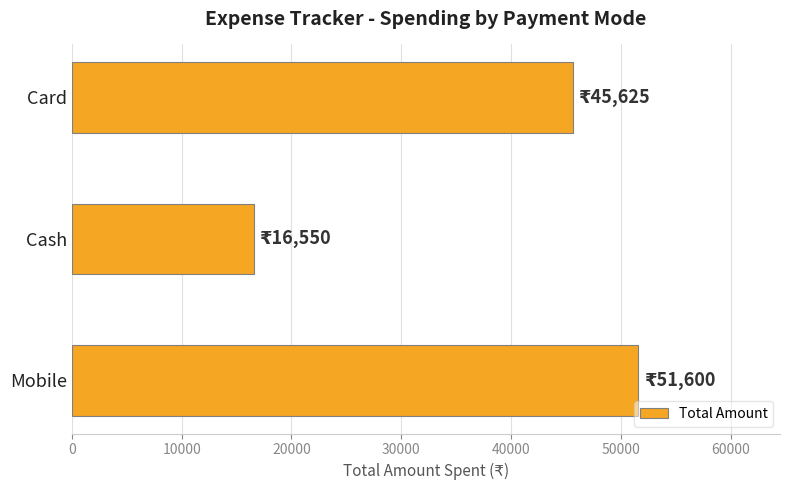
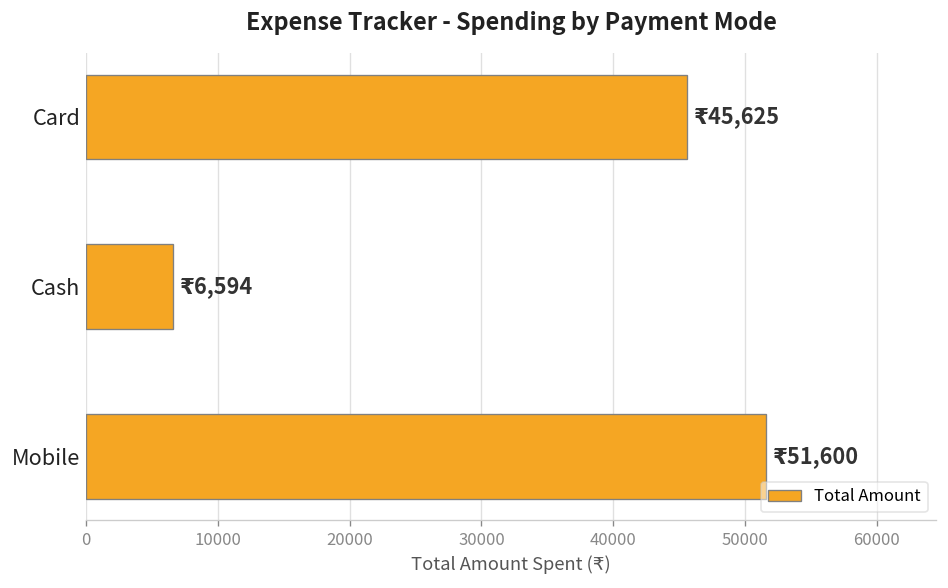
Cash: 16,550 -> 6,594
